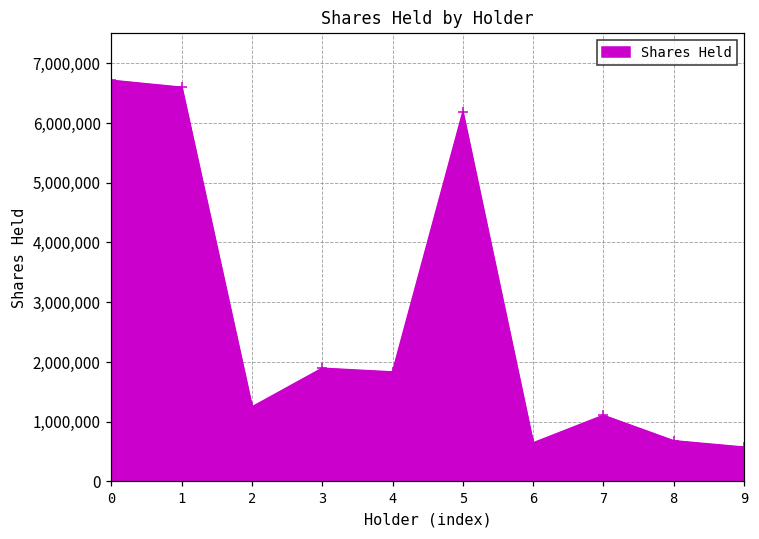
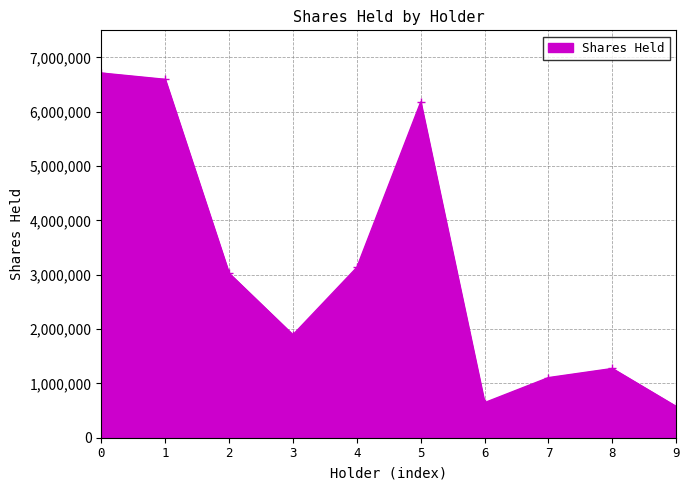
2: 1,200,000 -> 3,000,000
4: 1,800,000 -> 3,100,000
8: 700,000 -> 1,300,000
